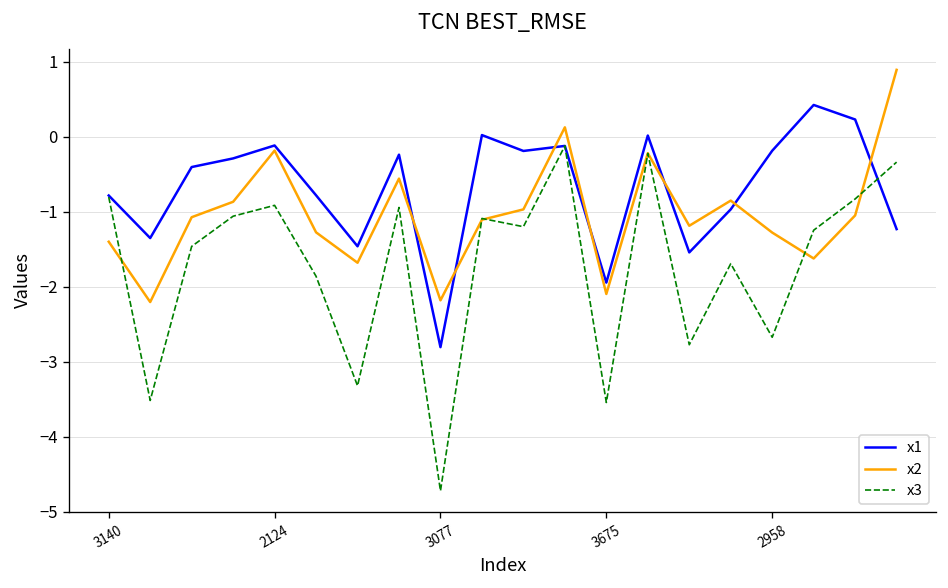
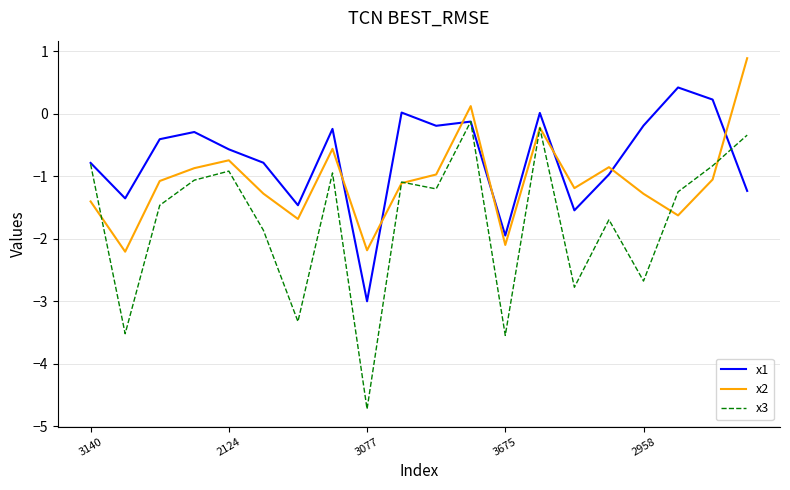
x1, 2124: -0.1 -> -0.6
x2, 2124: -0.2 -> -0.7
x1, 3077: -2.8 -> -3.0
